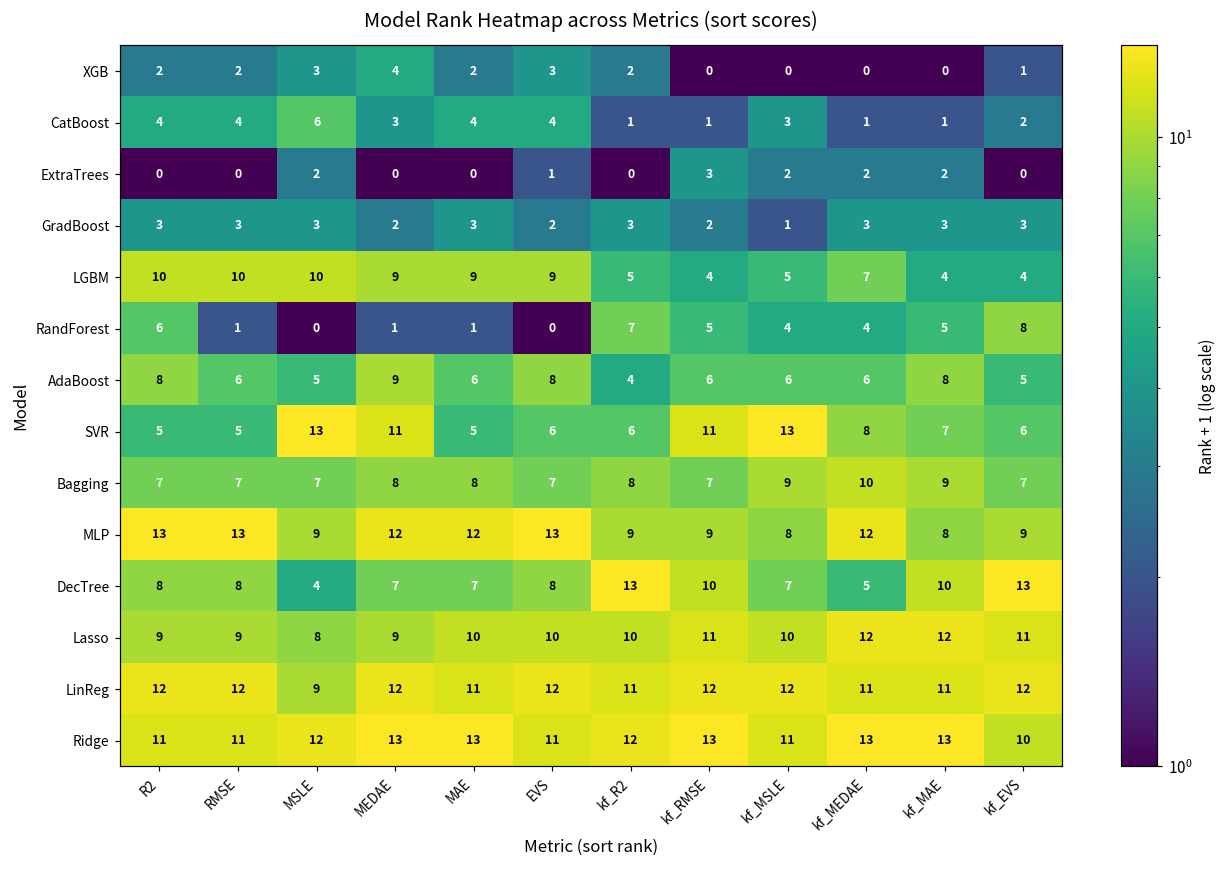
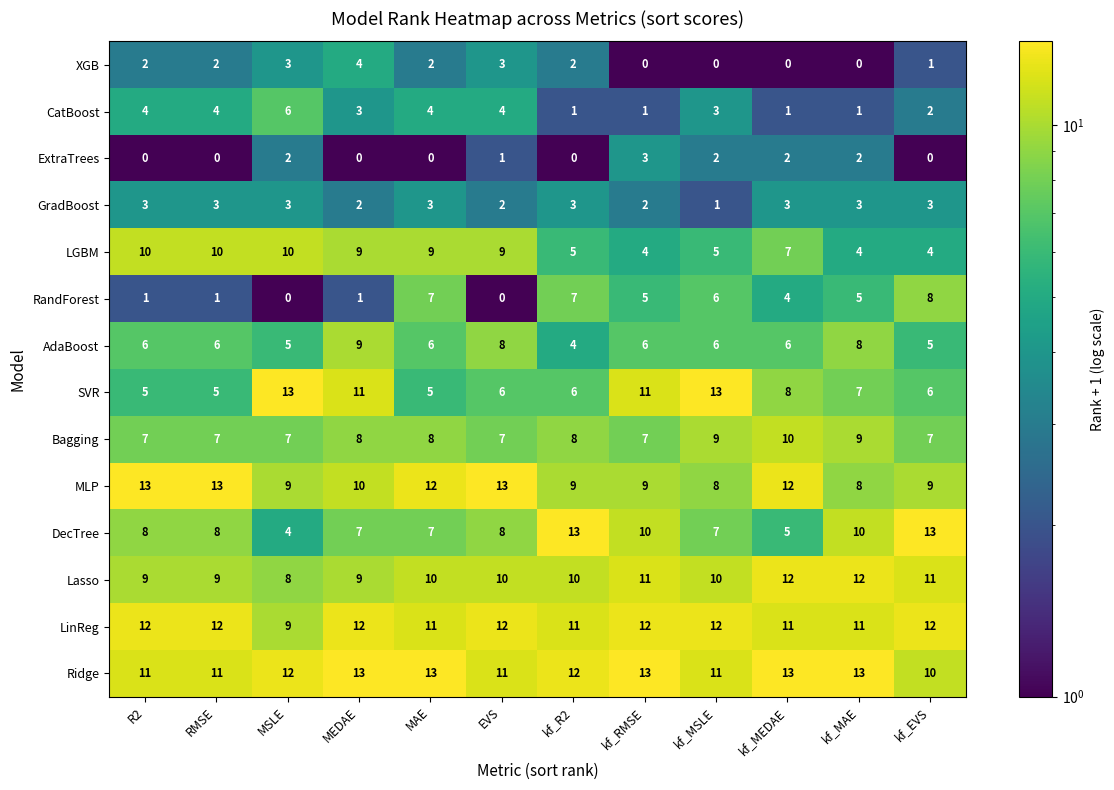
RandForest, R2: 6 -> 1
RandForest, MAE: 1 -> 7
RandForest, kf_MSLE: 4 -> 6
AdaBoost, R2: 8 -> 6
MLP, MEDAE: 12 -> 10
